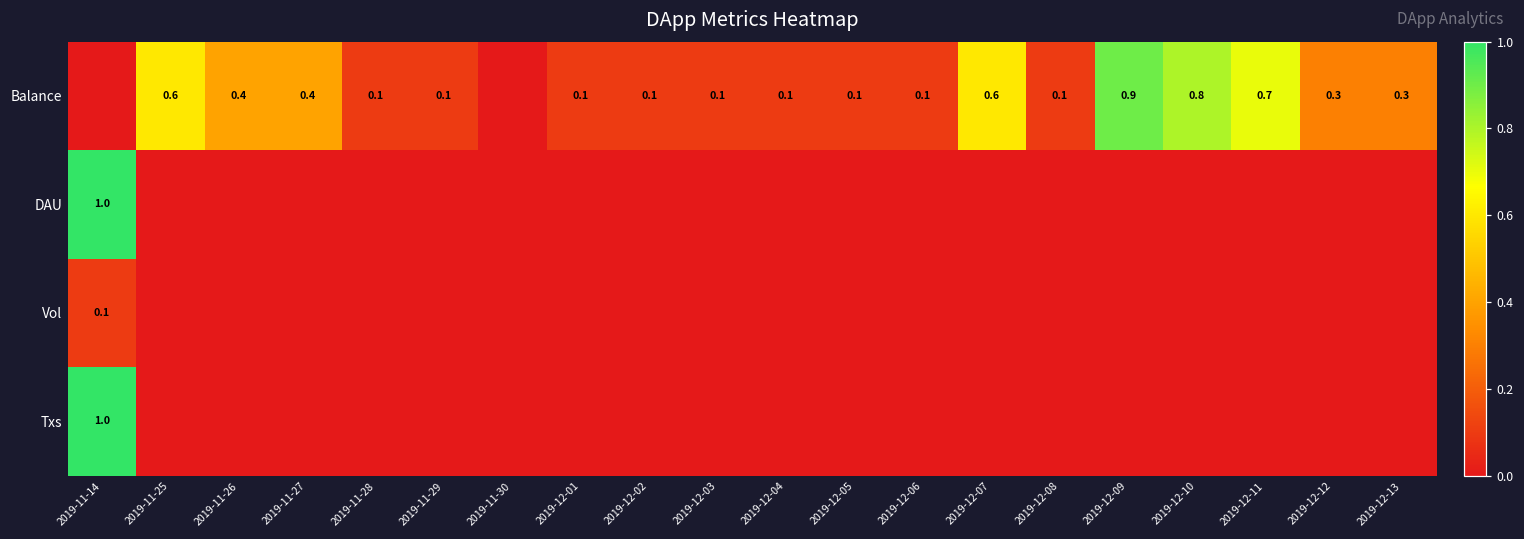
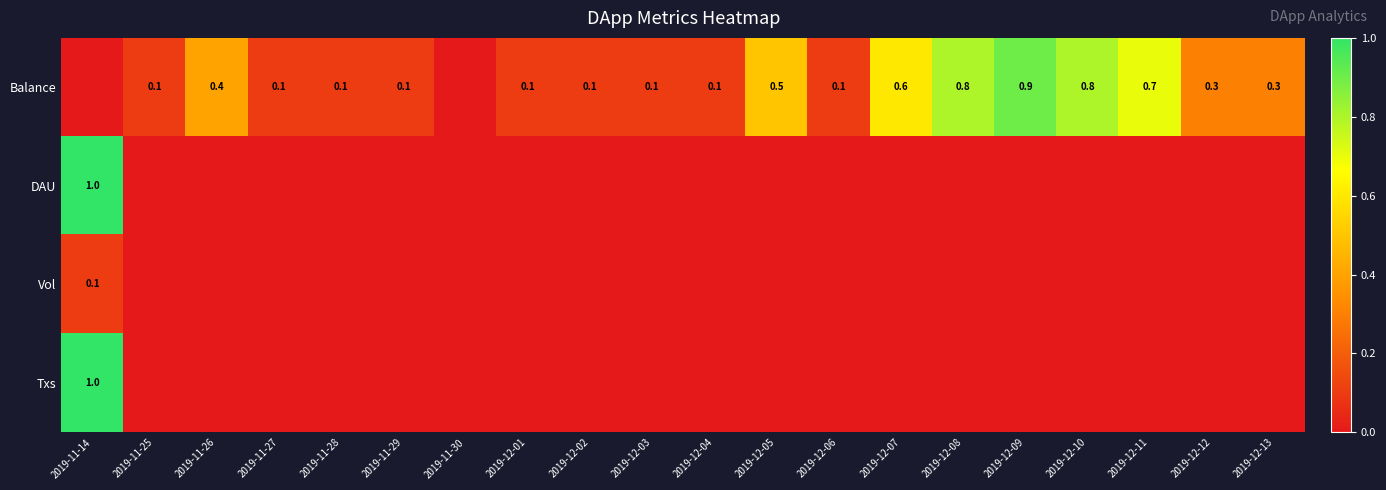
Balance, 2019-11-25: 0.6 -> 0.1
Balance, 2019-11-27: 0.4 -> 0.1
Balance, 2019-12-05: 0.1 -> 0.5
Balance, 2019-12-08: 0.1 -> 0.8
